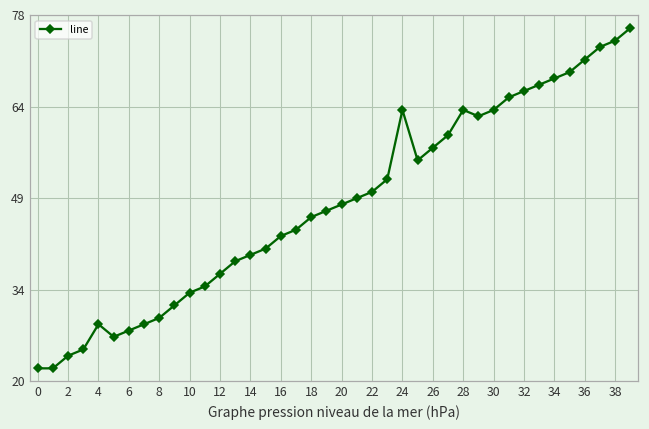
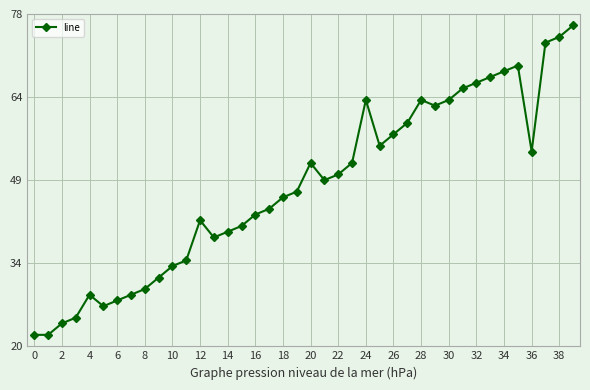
12: 37 -> 42
20: 48 -> 52
36: 71 -> 54
